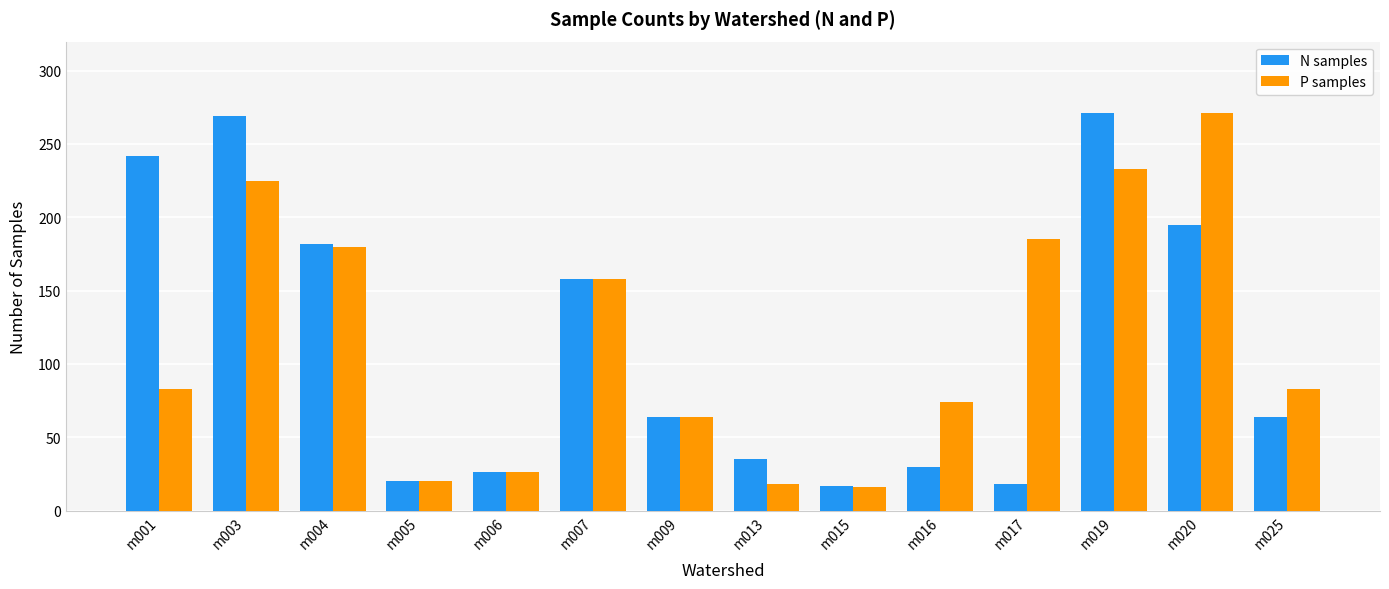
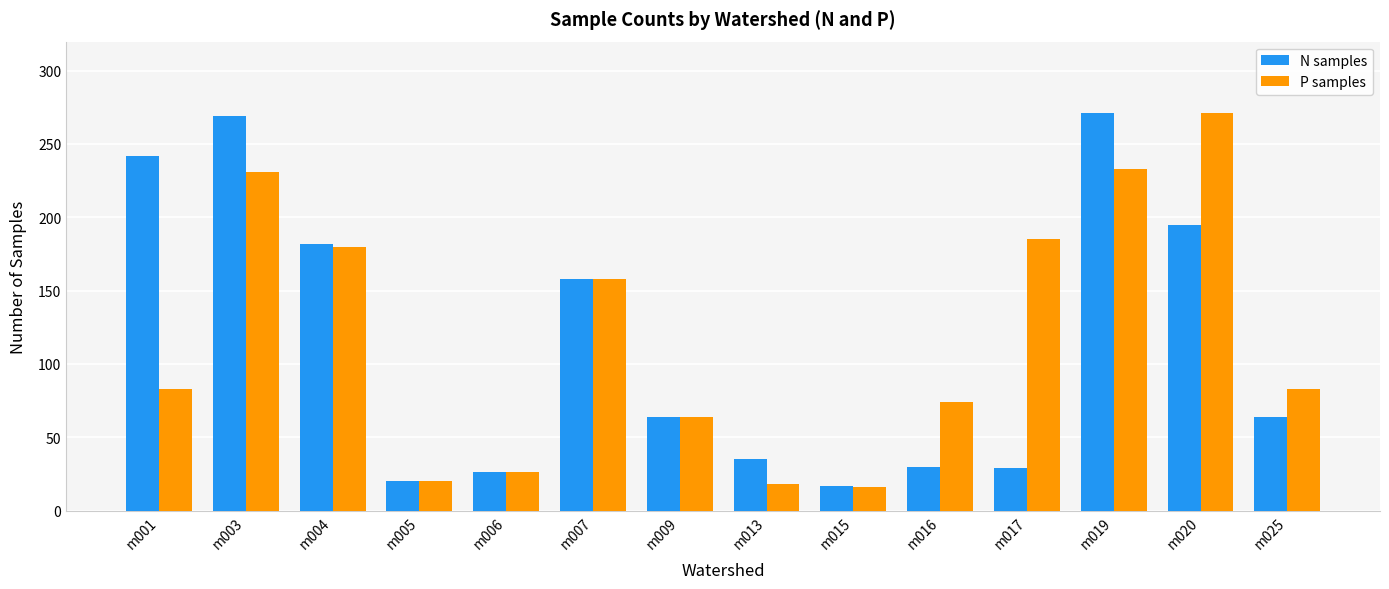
P samples, m003: 225 -> 231
N samples, m017: 18 -> 29
